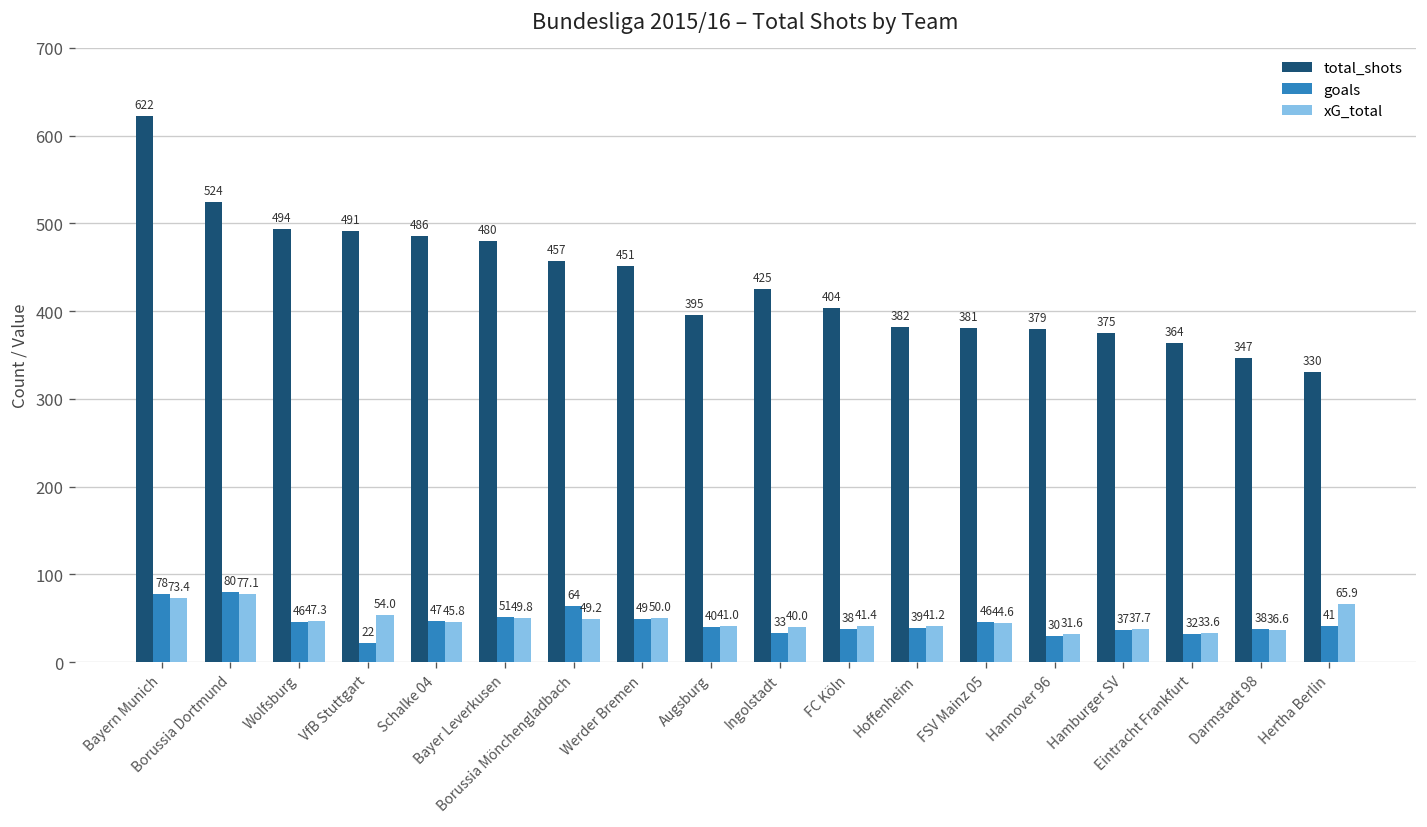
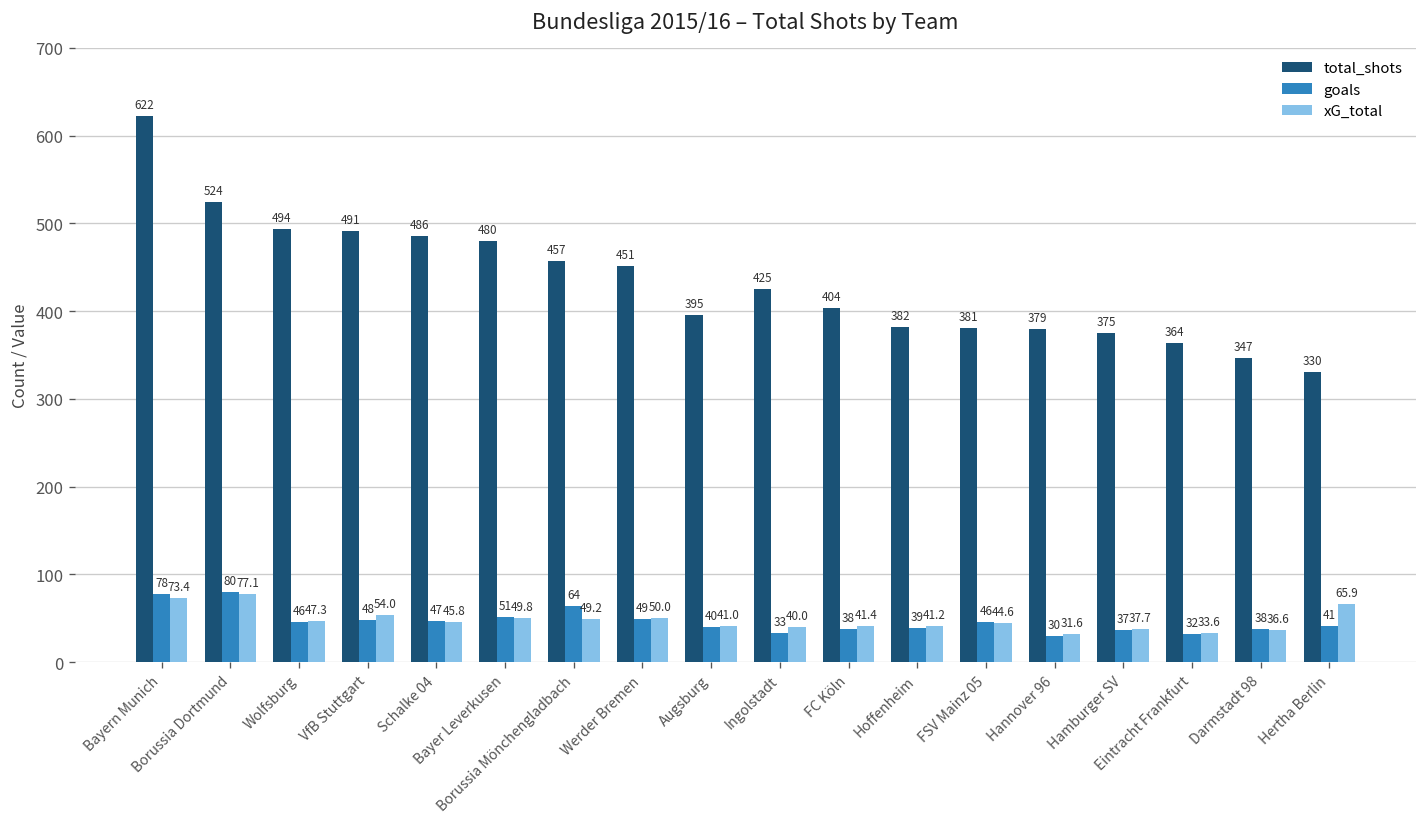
goals, VfB Stuttgart: 22 -> 48
